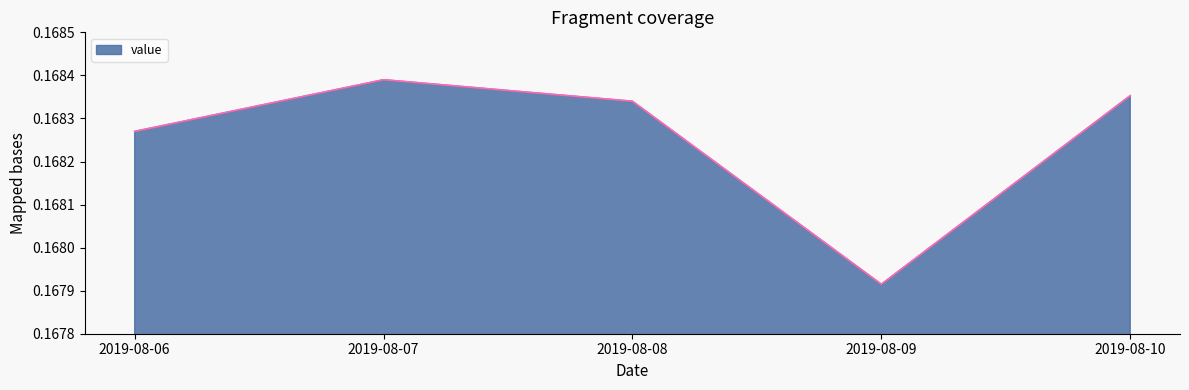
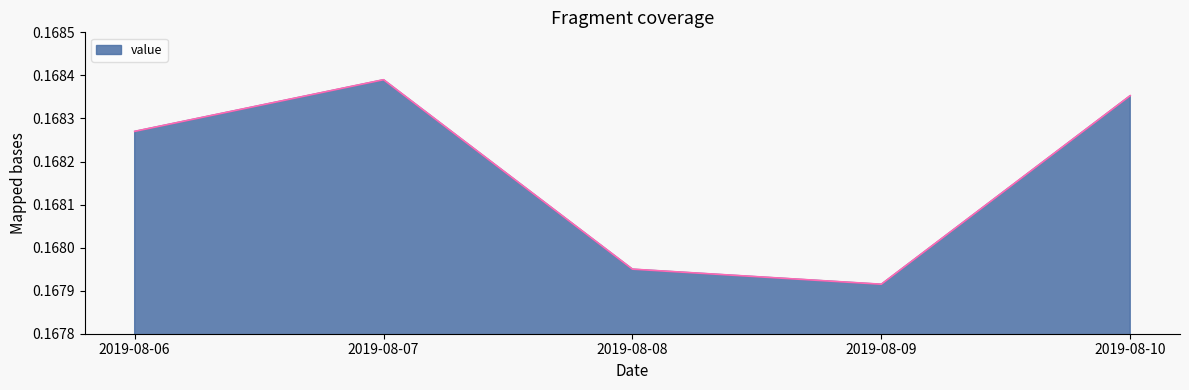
2019-08-08: 0.16834 -> 0.16795
